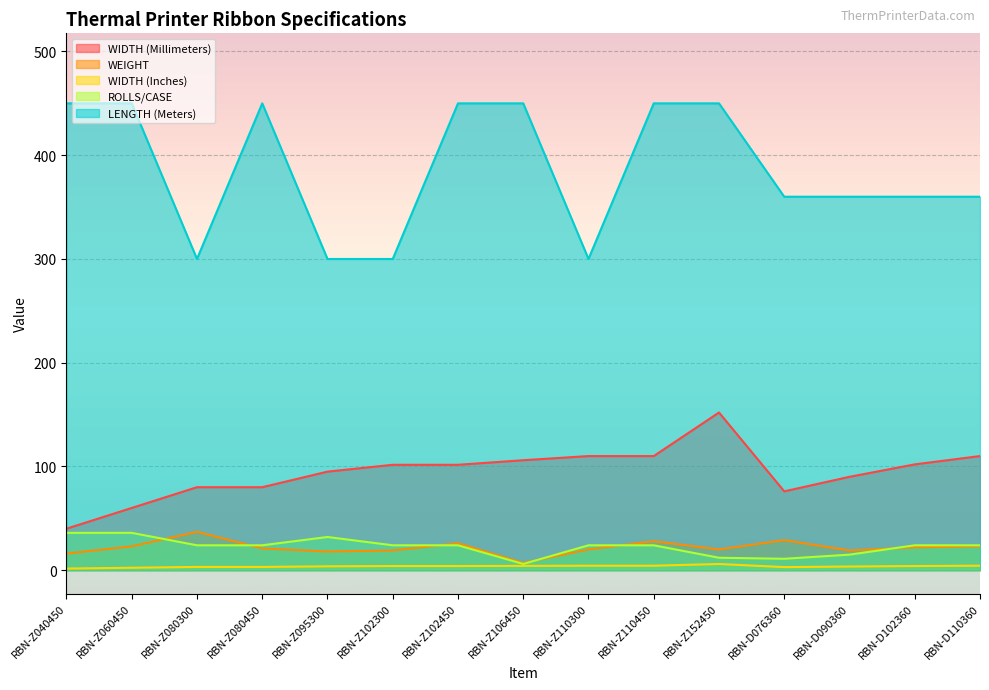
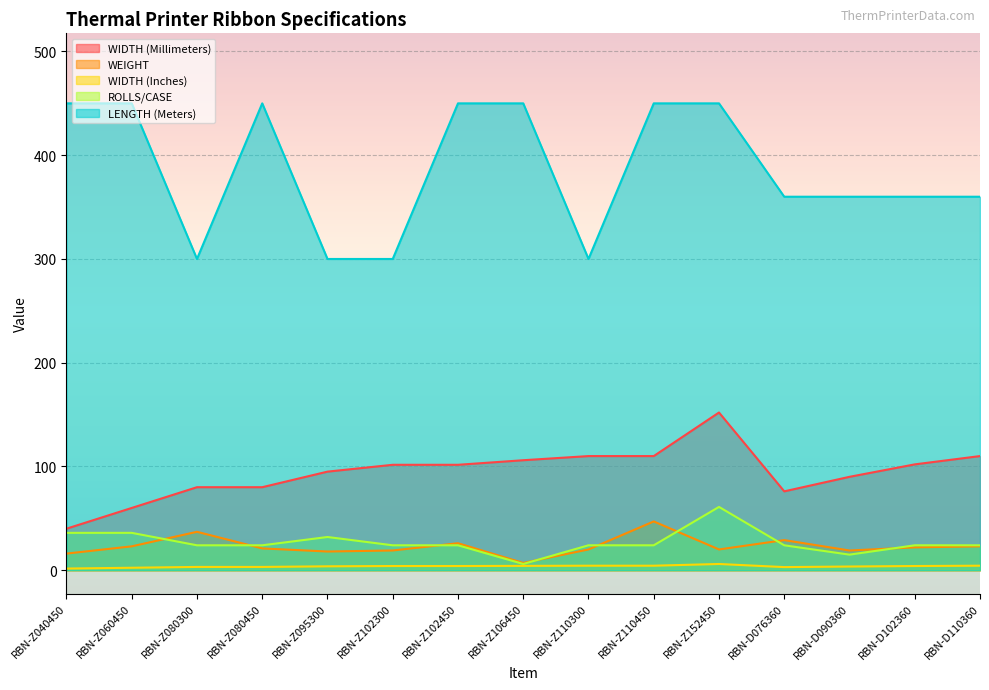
WEIGHT, RBN-Z110450: 28 -> 47
ROLLS/CASE, RBN-Z152450: 12 -> 61
ROLLS/CASE, RBN-D076360: 11 -> 24
